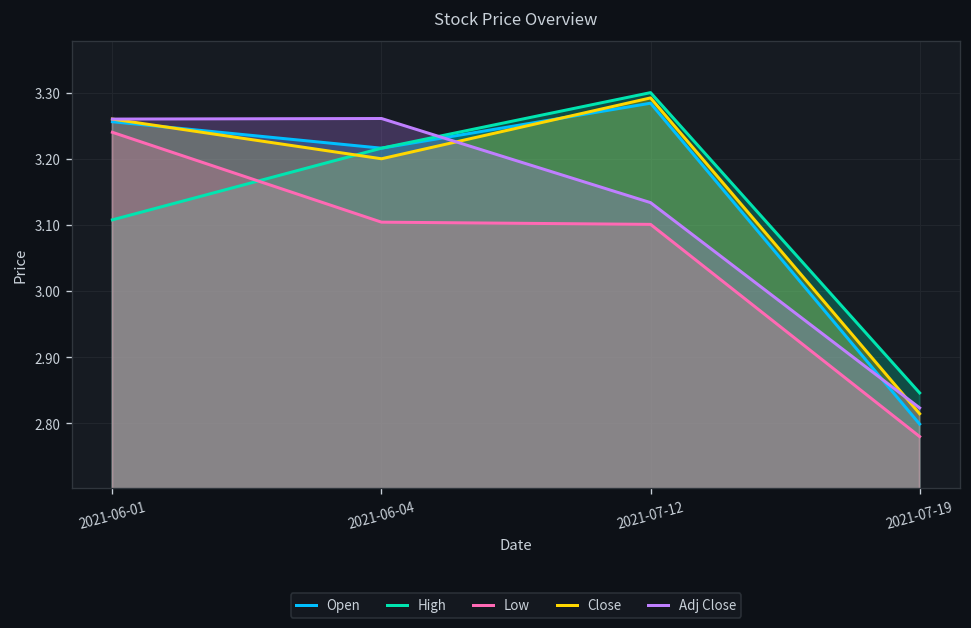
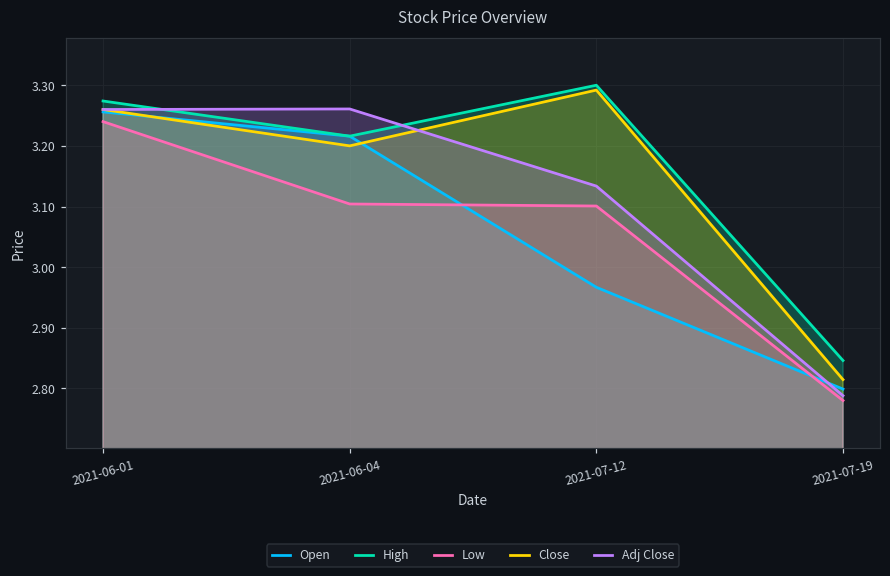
High, 2021-06-01: 3.11 -> 3.27
Open, 2021-07-12: 3.28 -> 2.97
Adj Close, 2021-07-19: 2.82 -> 2.79
